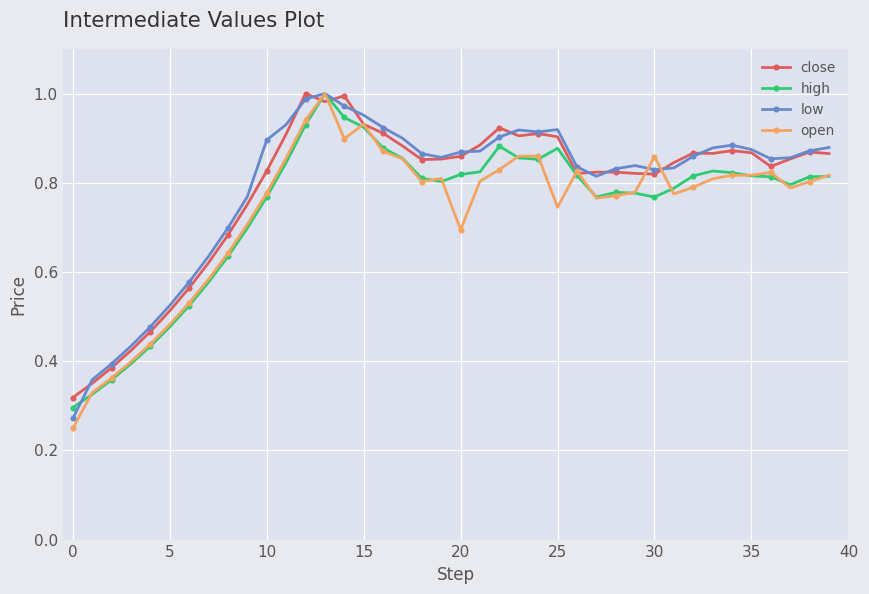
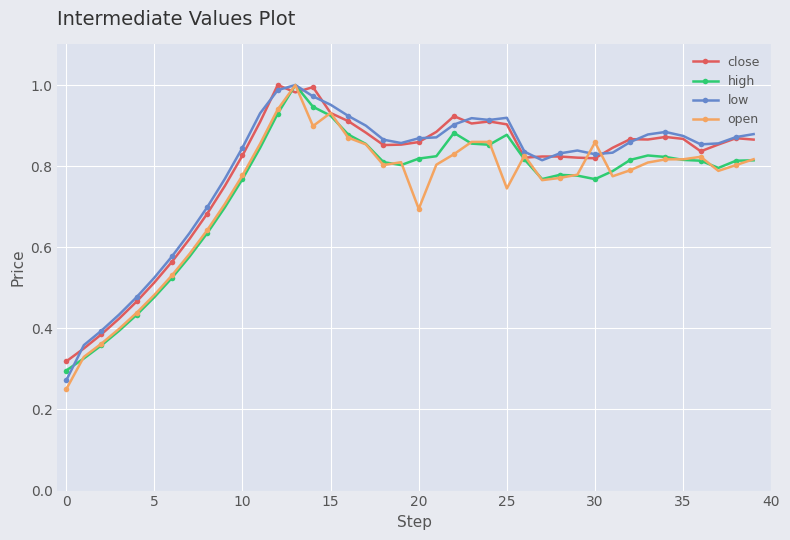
low, 10: 0.90 -> 0.85
